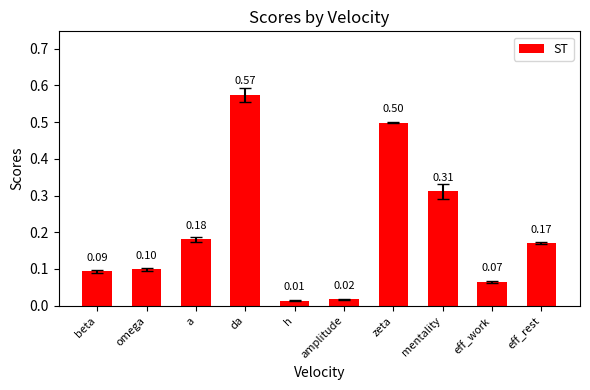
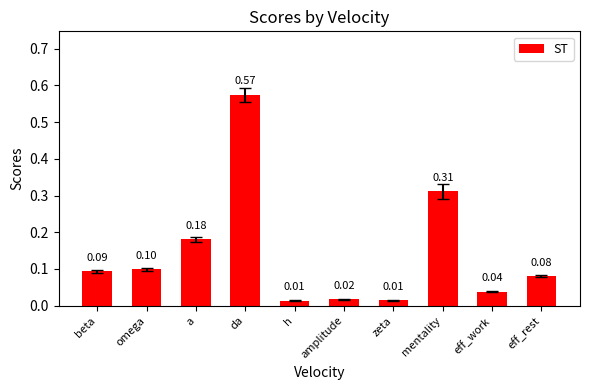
ST, zeta: 0.50 -> 0.01
ST, eff_work: 0.07 -> 0.04
ST, eff_rest: 0.17 -> 0.08
